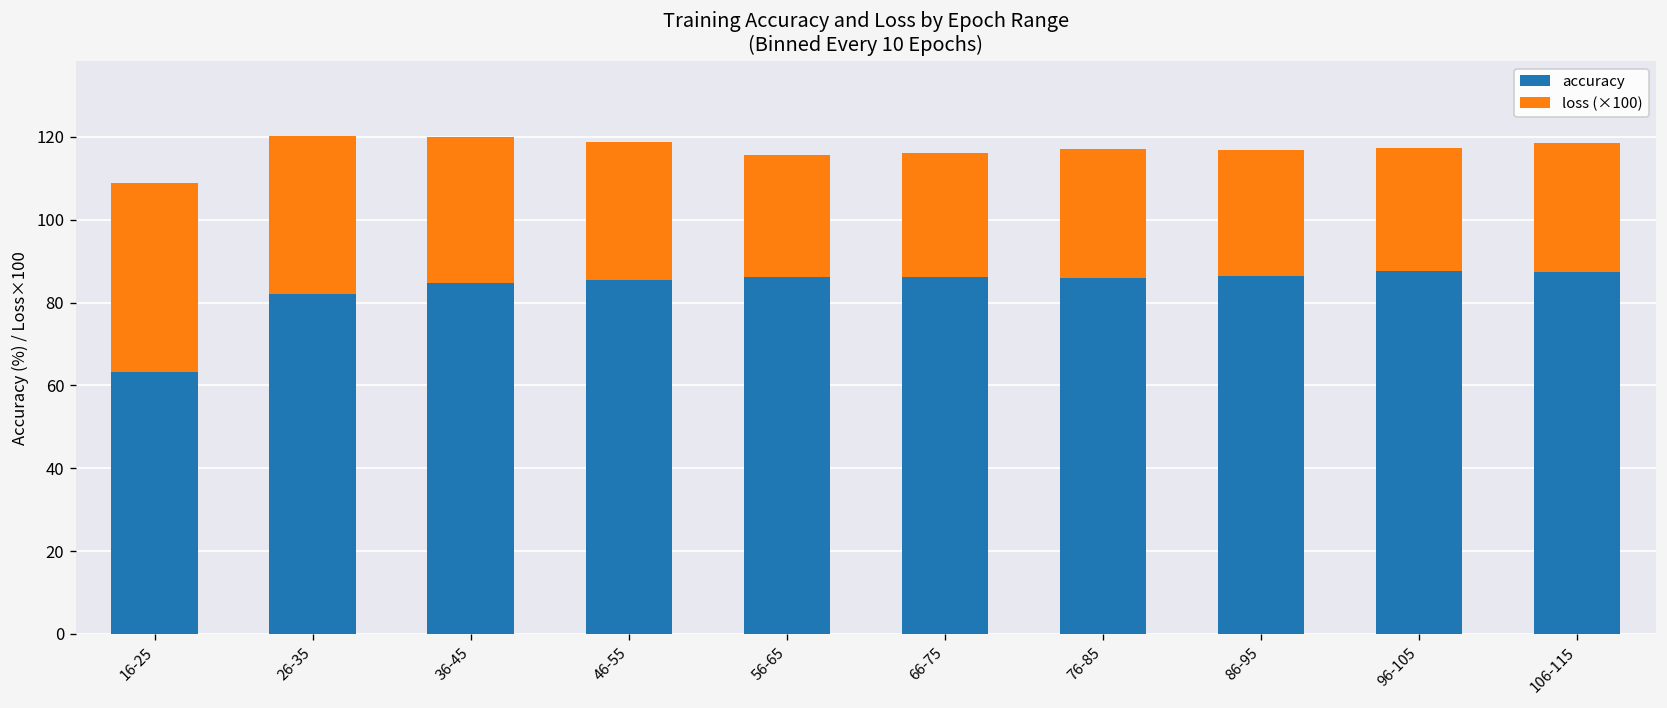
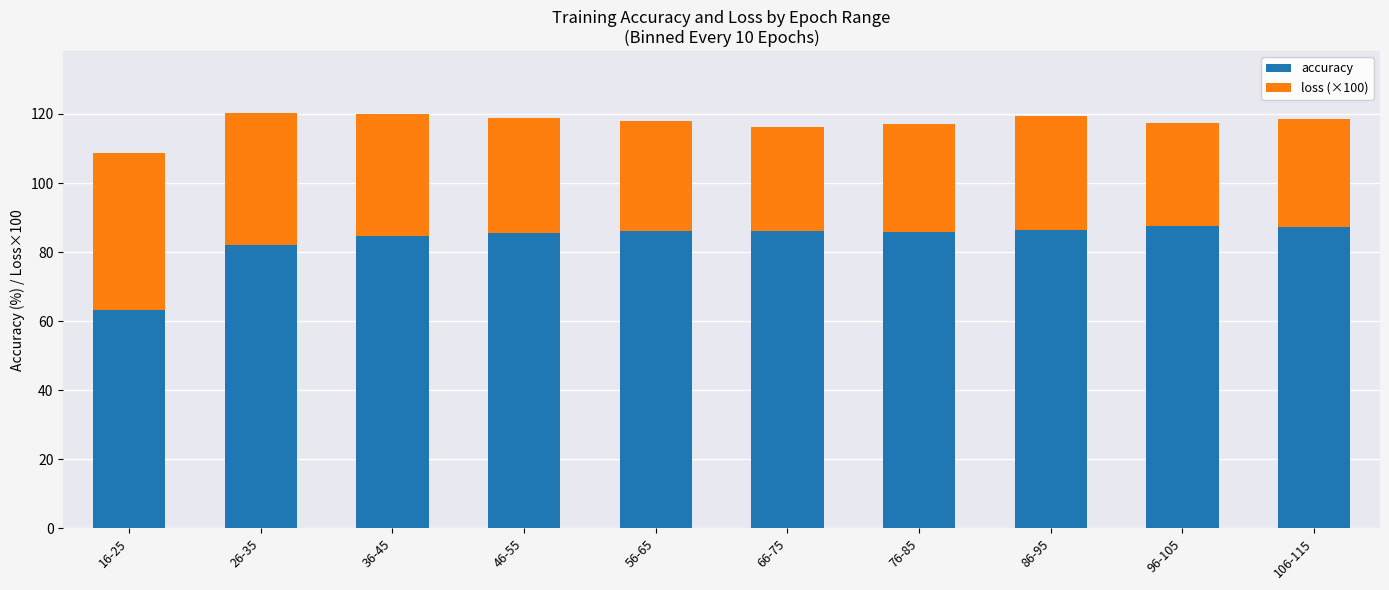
loss (×100), 56-65: 29 -> 32
loss (×100), 86-95: 31 -> 33
